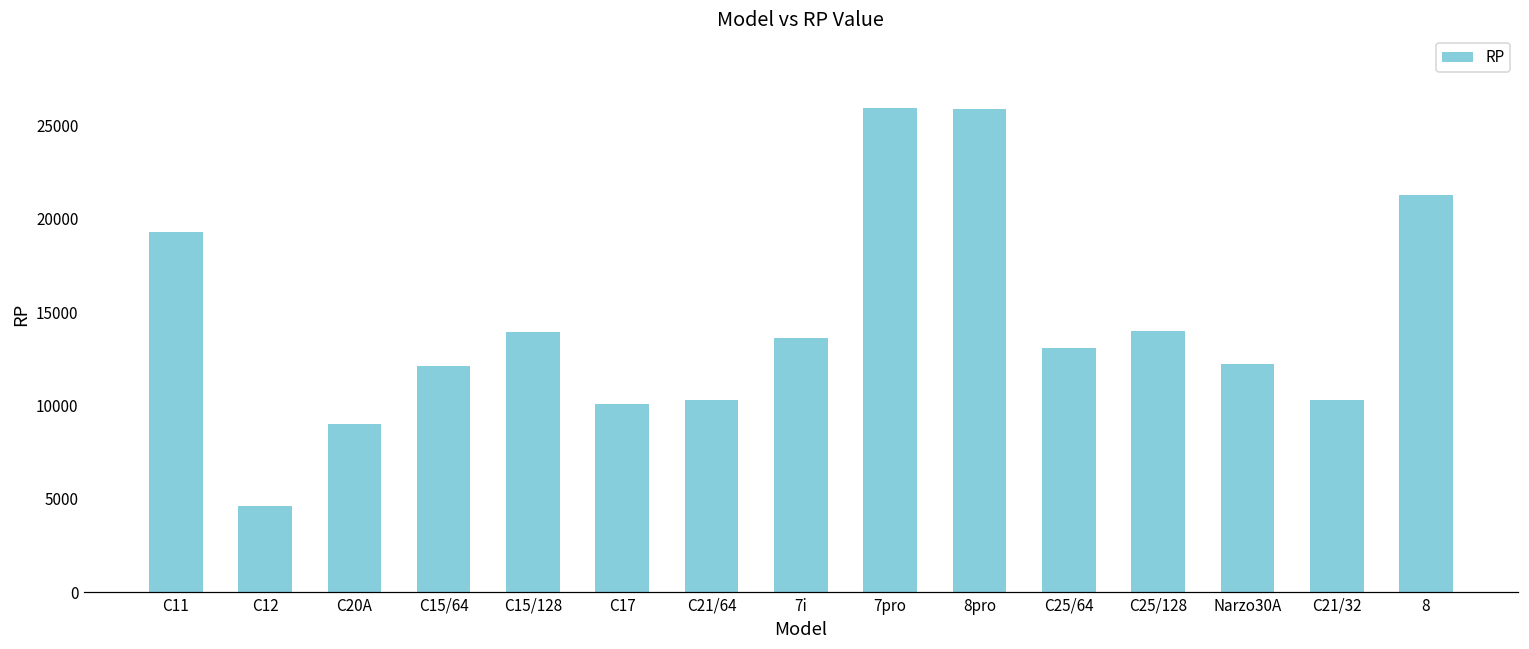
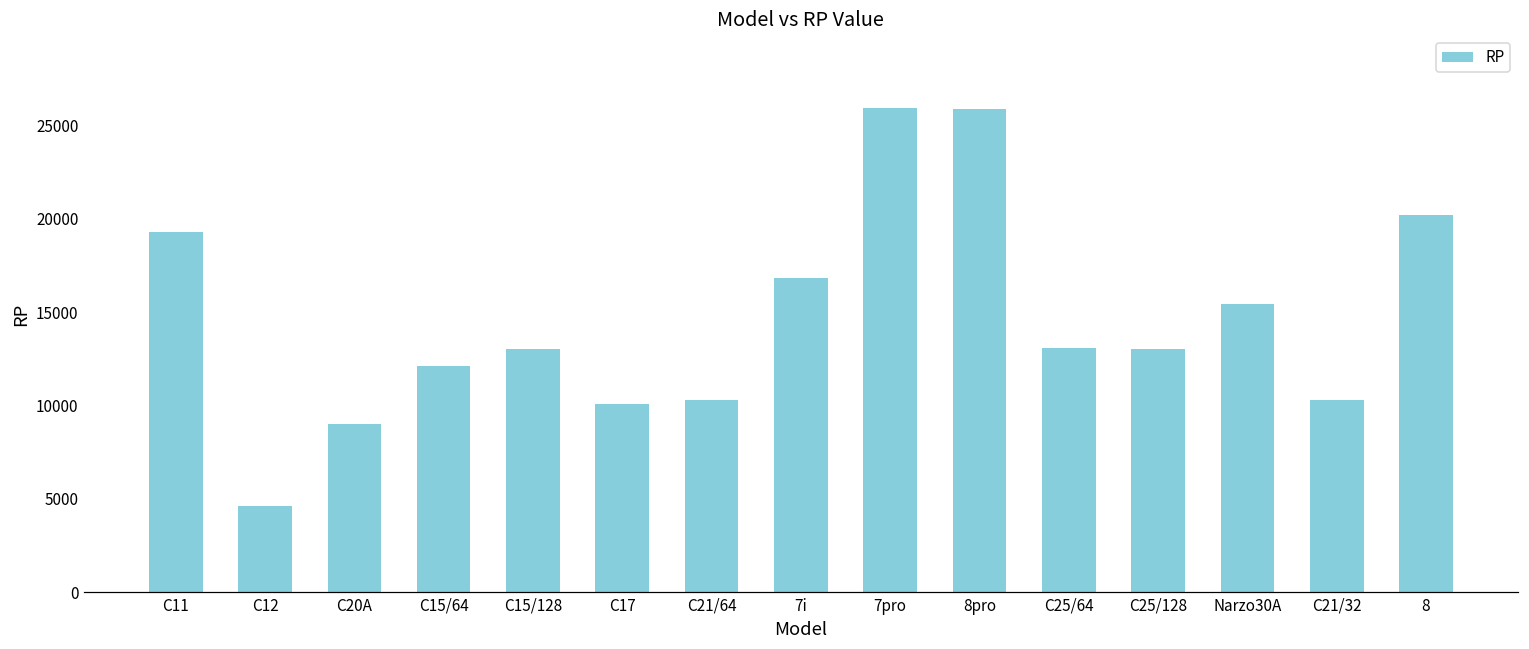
C15/128: 13900 -> 13000
7i: 13600 -> 16800
C25/128: 14000 -> 13000
Narzo30A: 12200 -> 15400
8: 21300 -> 20200
